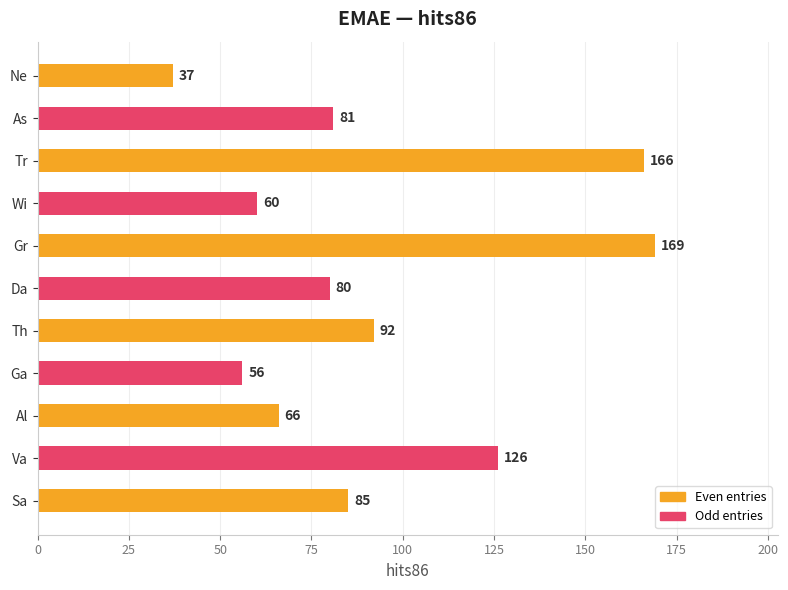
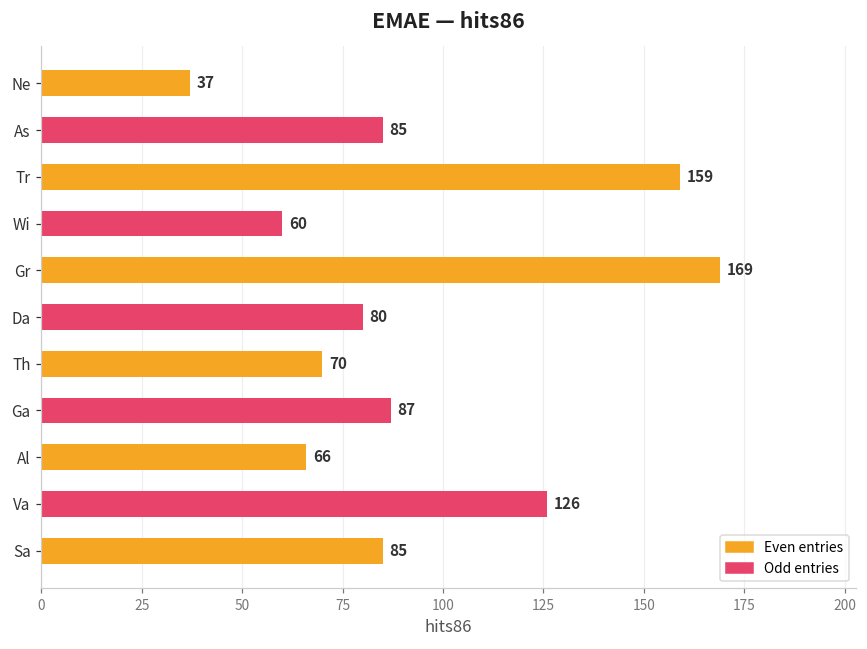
As: 81 -> 85
Tr: 166 -> 159
Th: 92 -> 70
Ga: 56 -> 87
